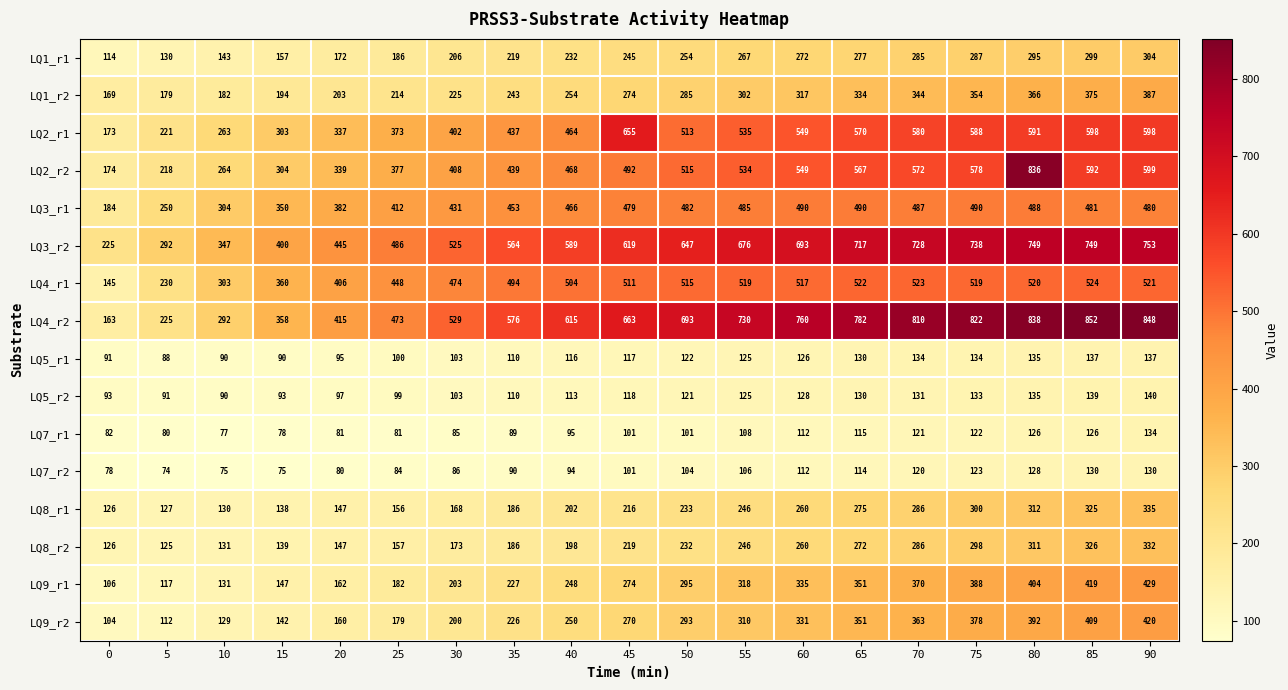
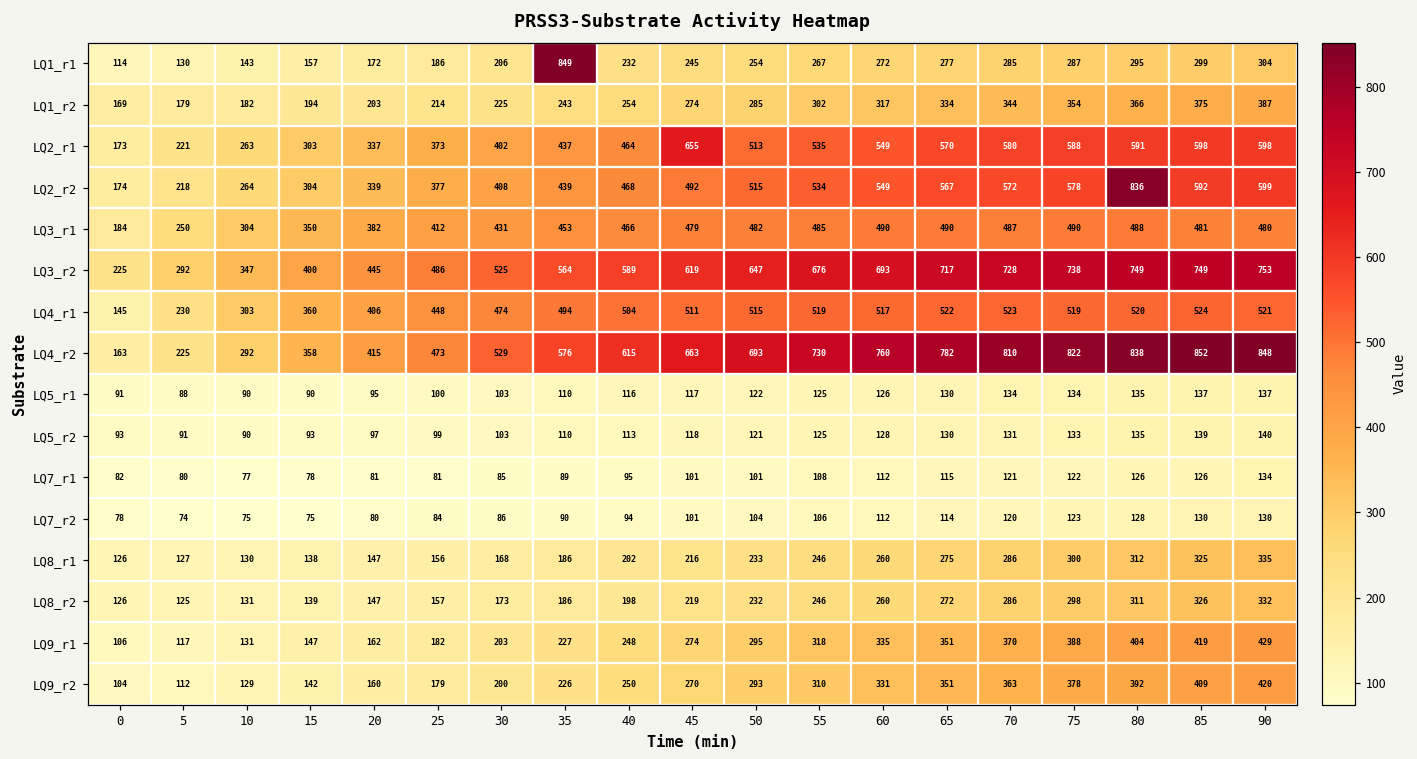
LQ1_r1, 35: 219 -> 849
